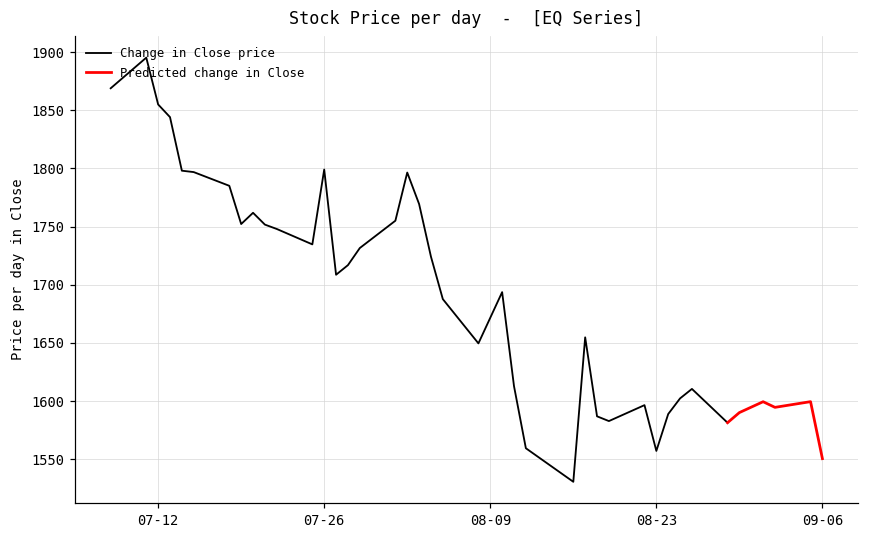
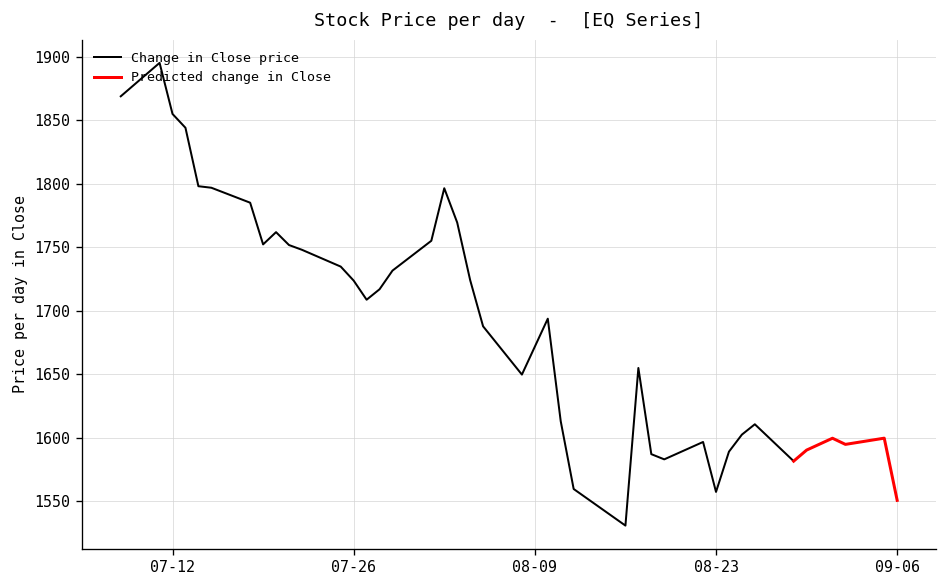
Change in Close price, 07-26: 1799 -> 1724
